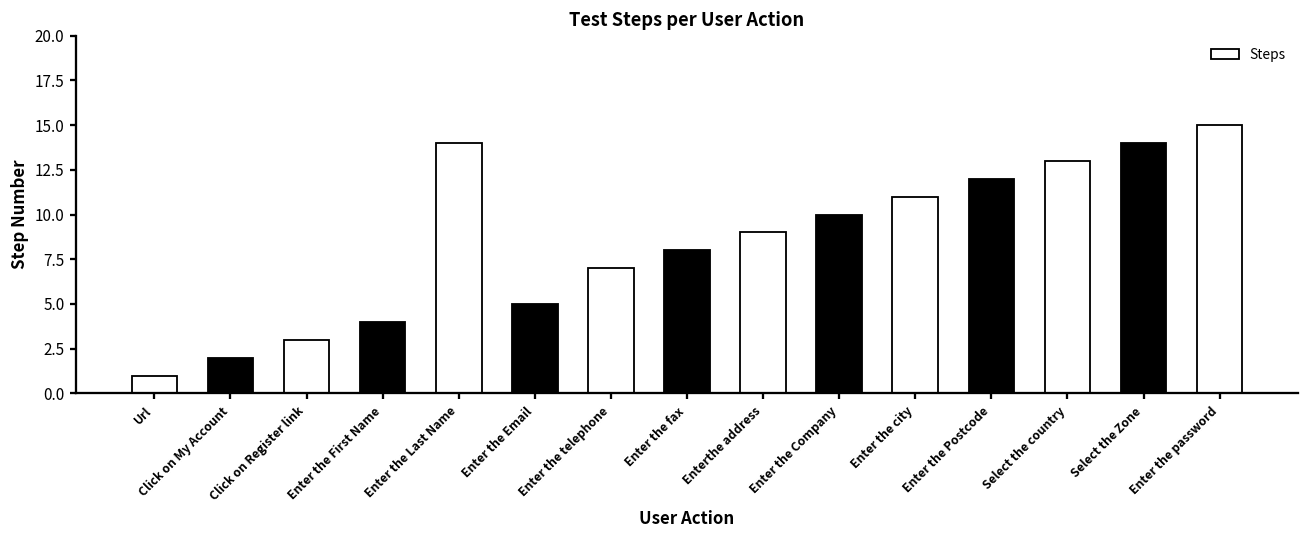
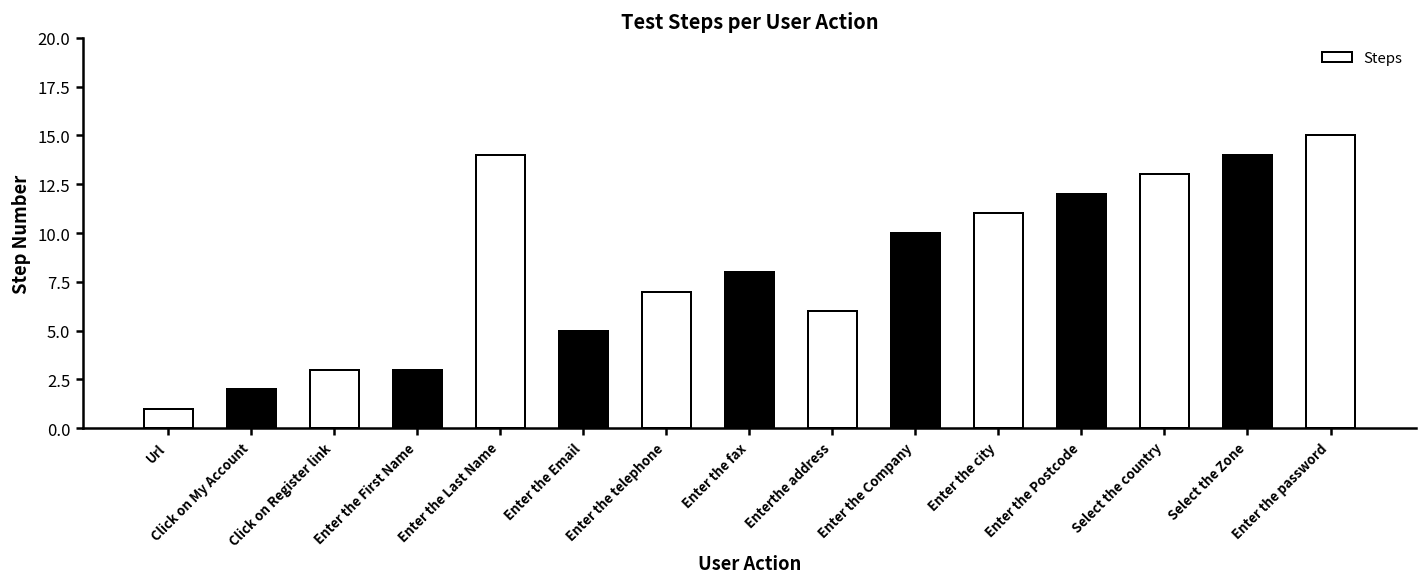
Enter the First Name: 4 -> 3
Enterthe address: 9 -> 6
